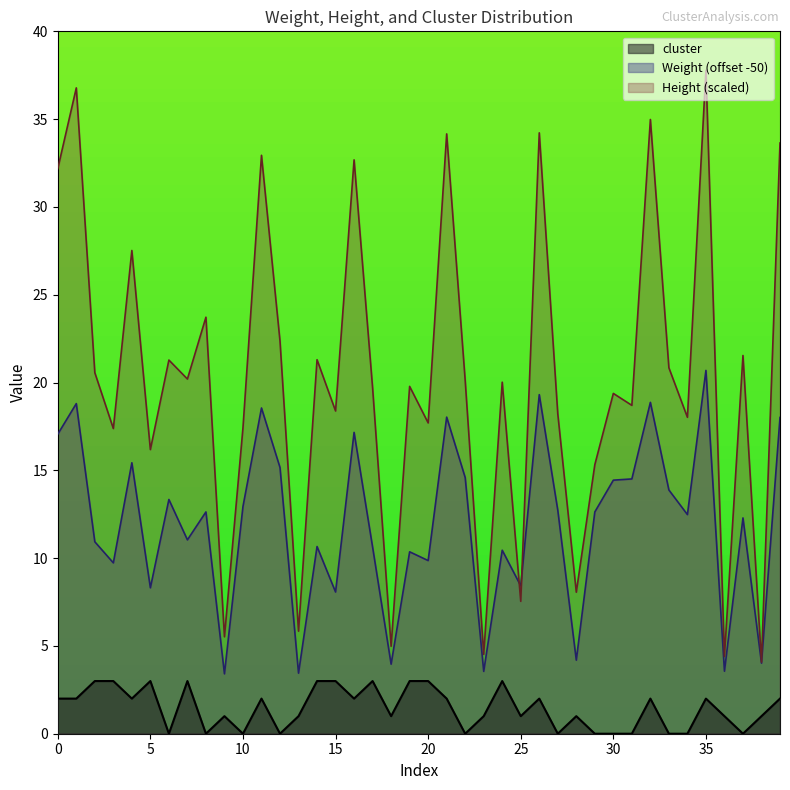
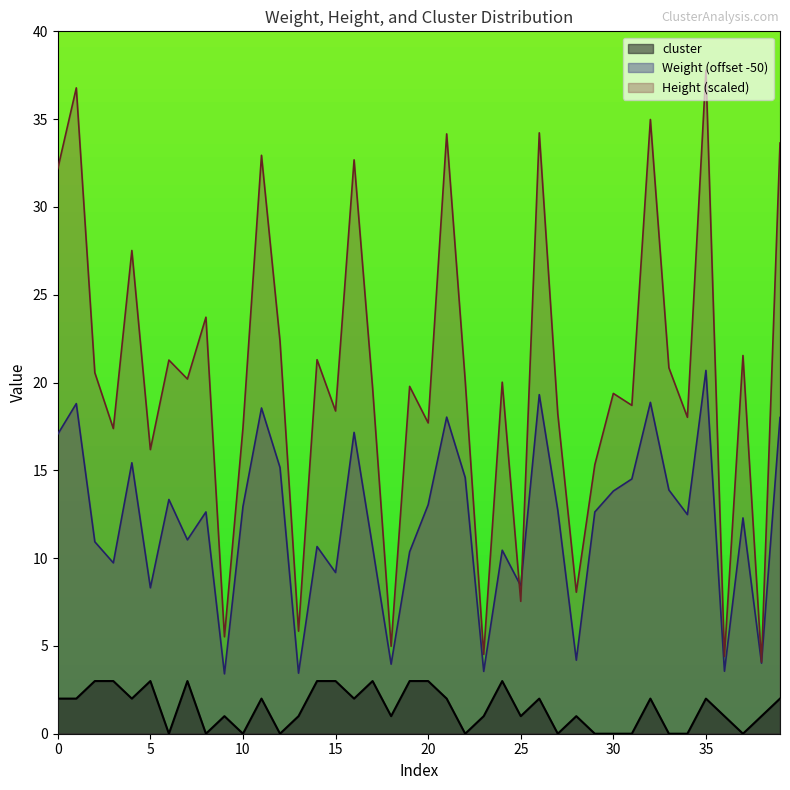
Weight (offset -50), 15: 8.1 -> 9.2
Weight (offset -50), 20: 9.9 -> 13.0
Weight (offset -50), 30: 14.4 -> 13.8
